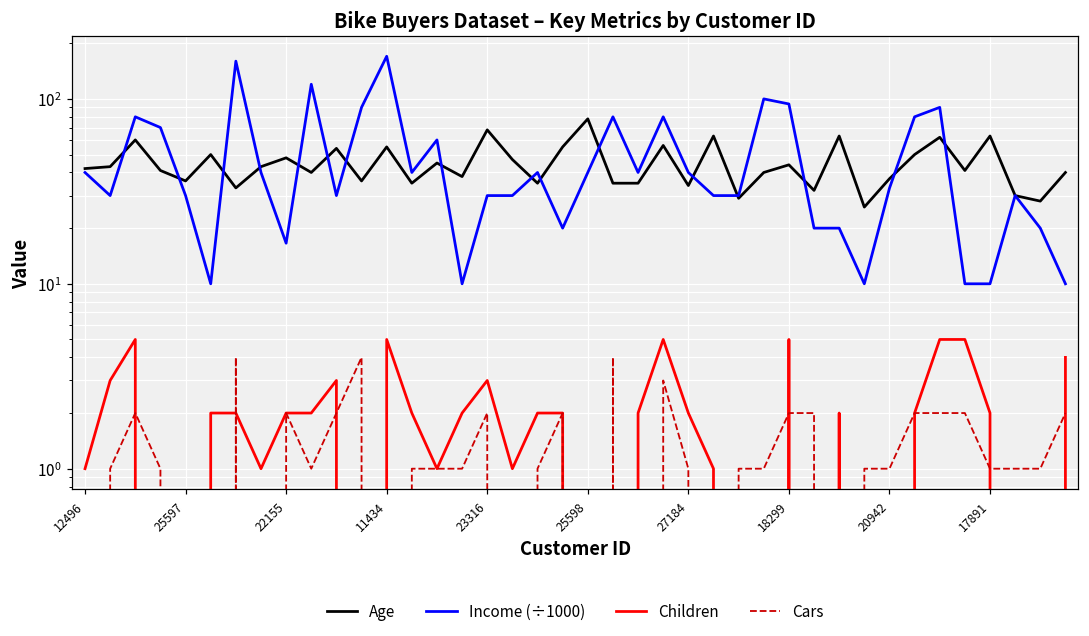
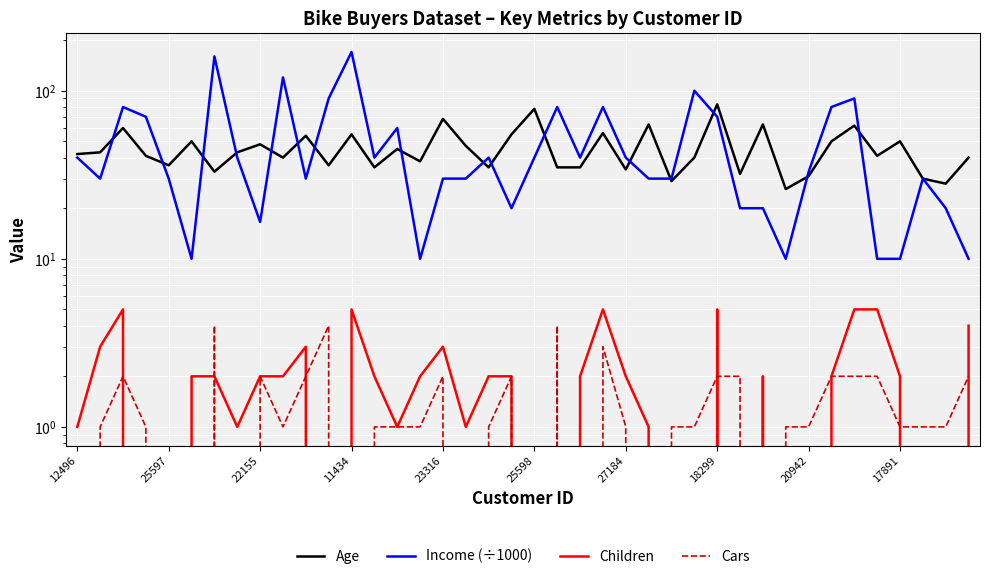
Age, 18299: 44 -> 80
Income (÷1000), 18299: 90 -> 70
Age, 20942: 37 -> 31
Age, 17891: 63 -> 50
